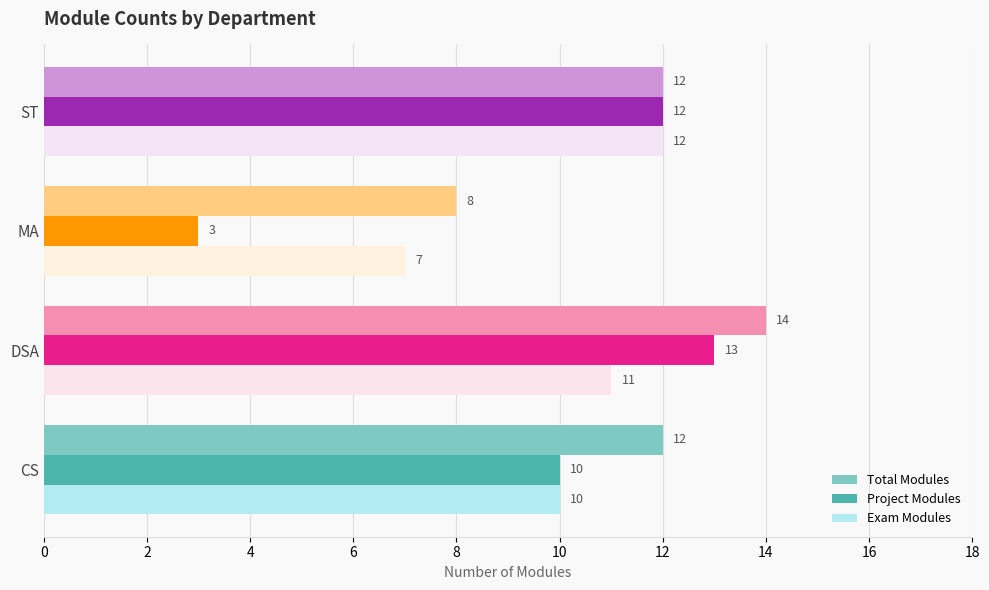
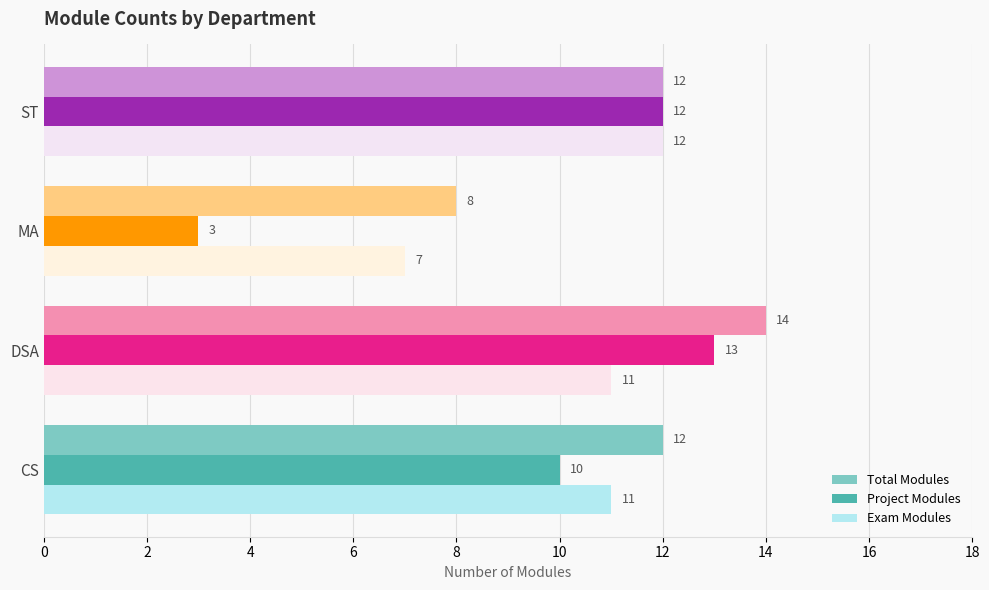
Exam Modules, CS: 10 -> 11
